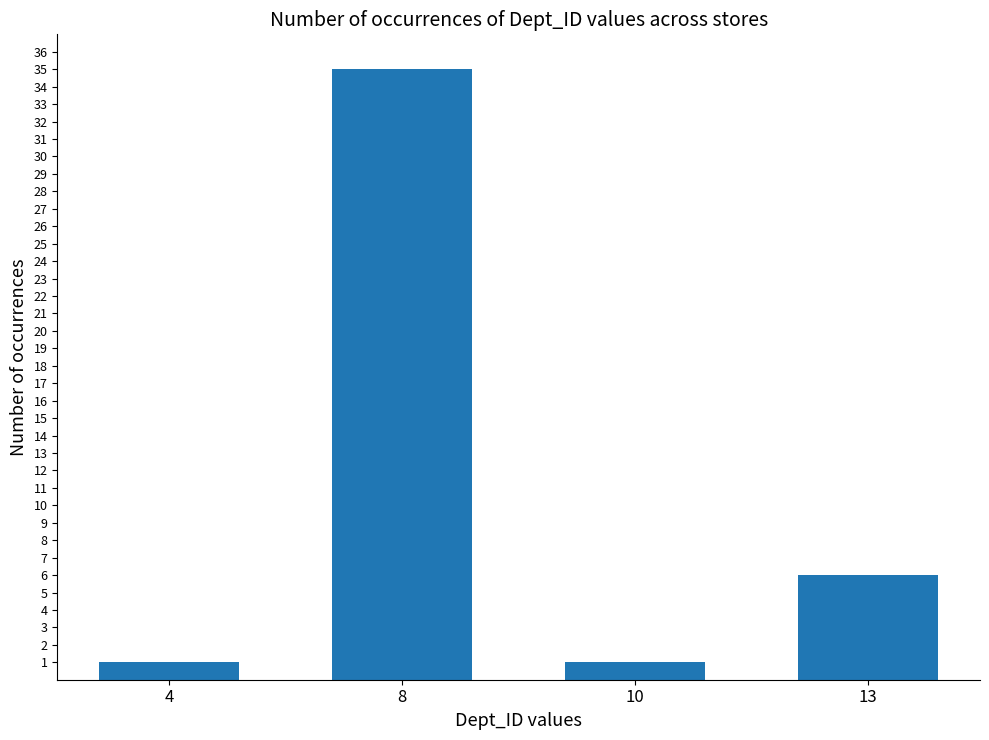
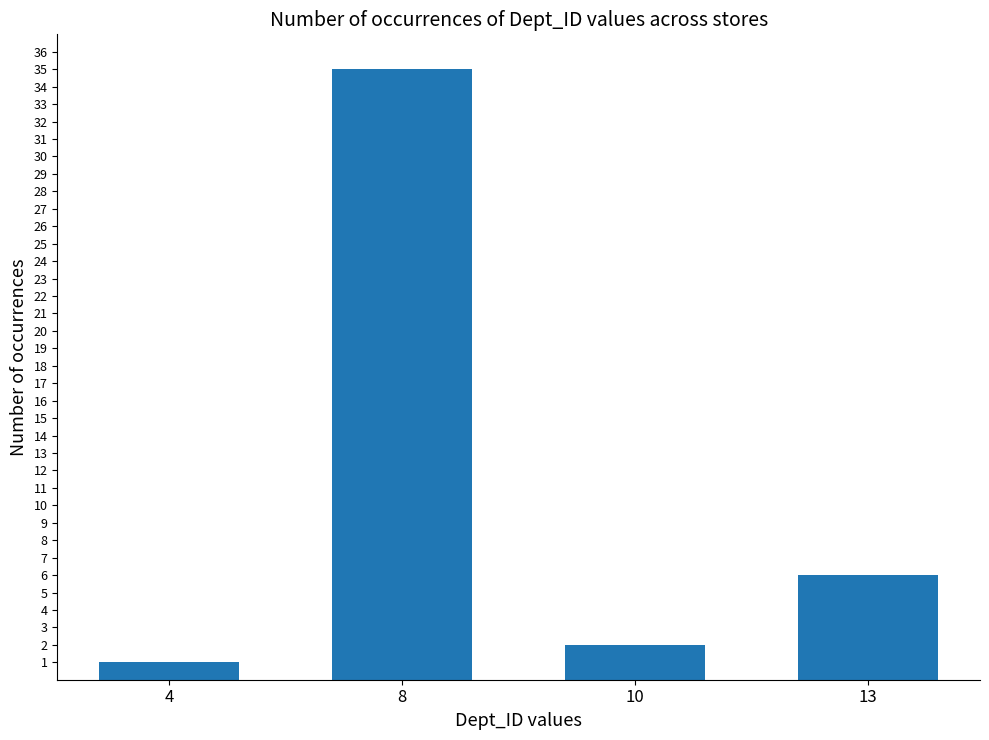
10: 1 -> 2
